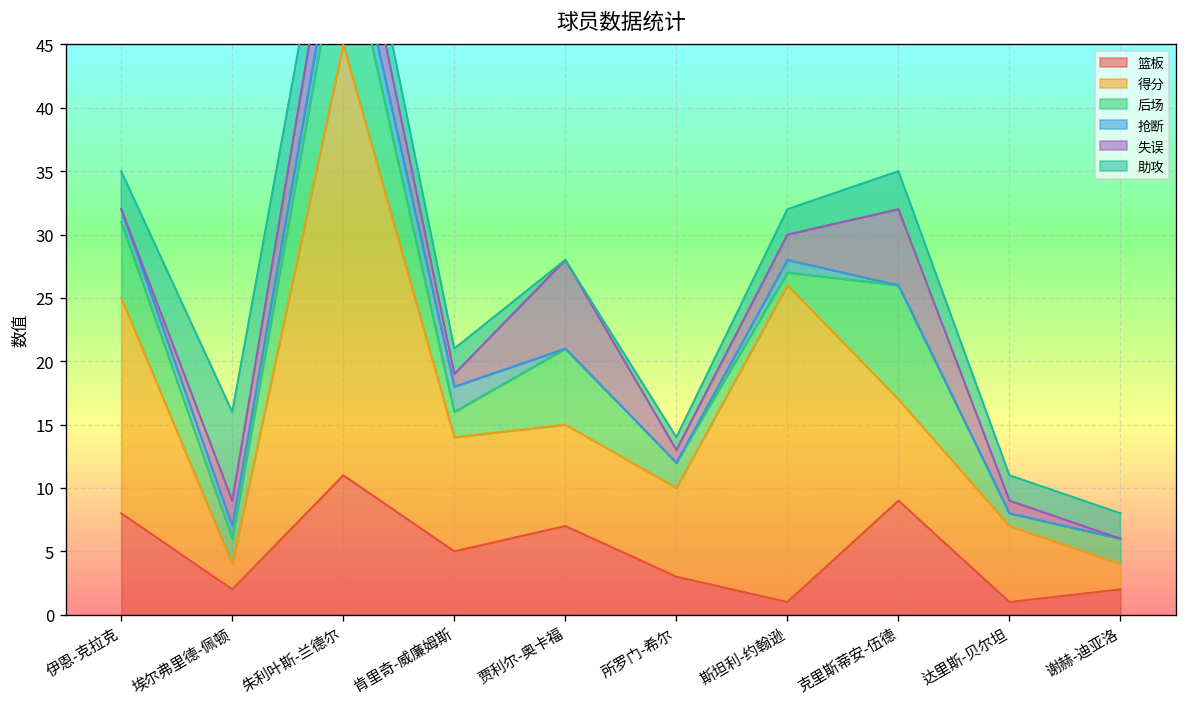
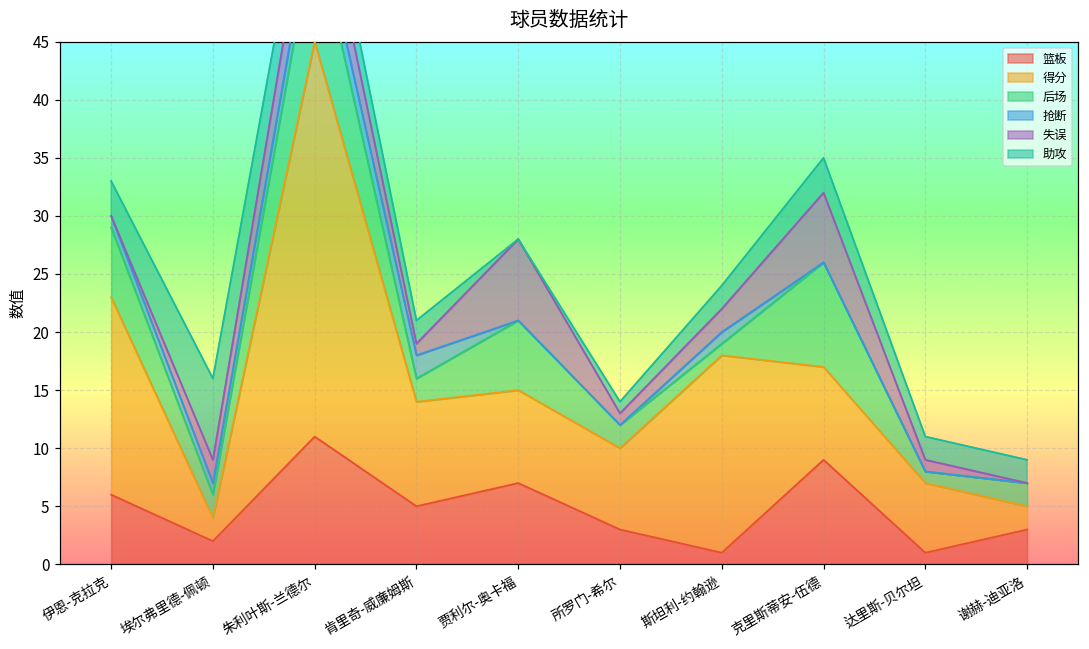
篮板, 伊恩-克拉克: 8 -> 6
得分, 斯坦利-约翰逊: 25 -> 17
篮板, 谢赫-迪亚洛: 2 -> 3
